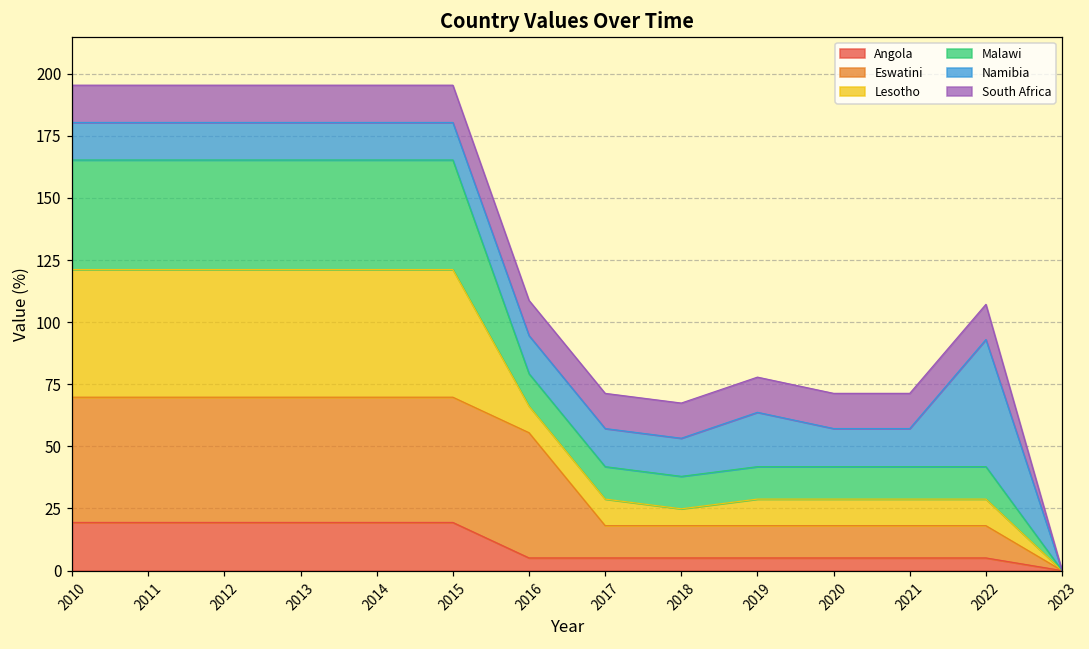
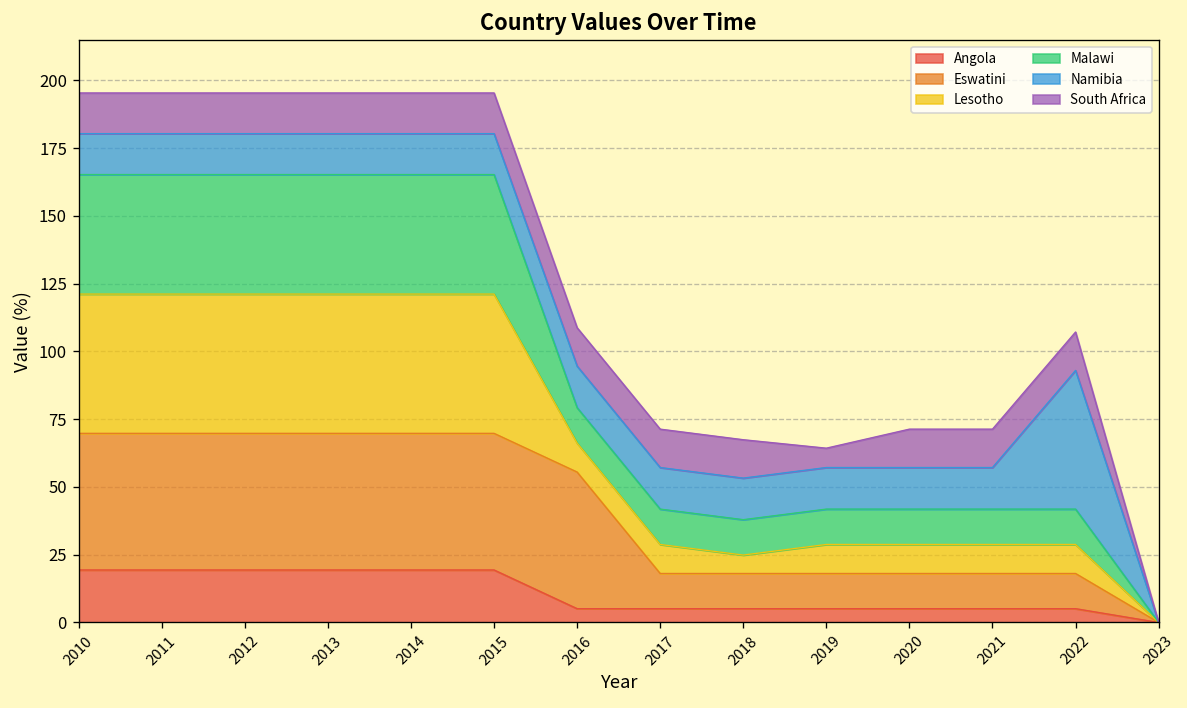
Namibia, 2019: 22 -> 15
South Africa, 2019: 14 -> 7
